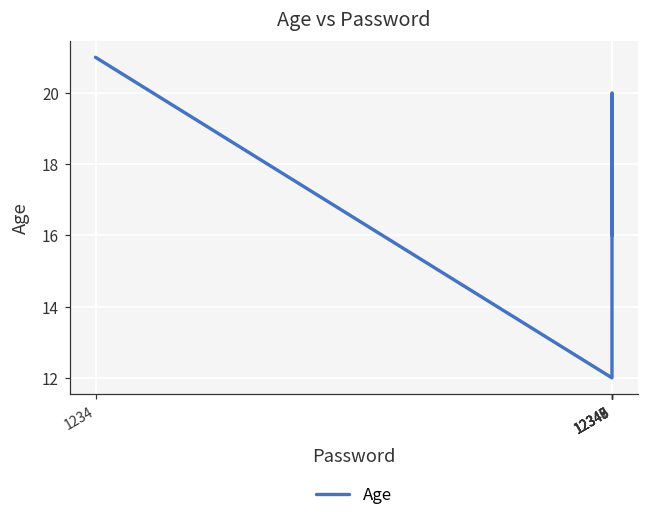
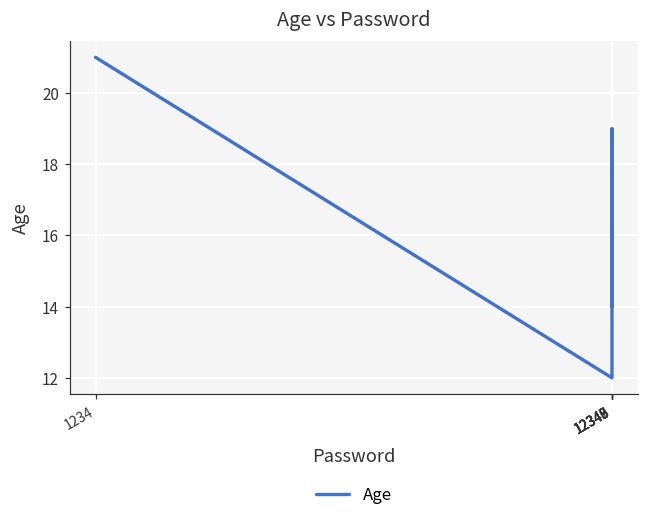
12347: 20 -> 14
